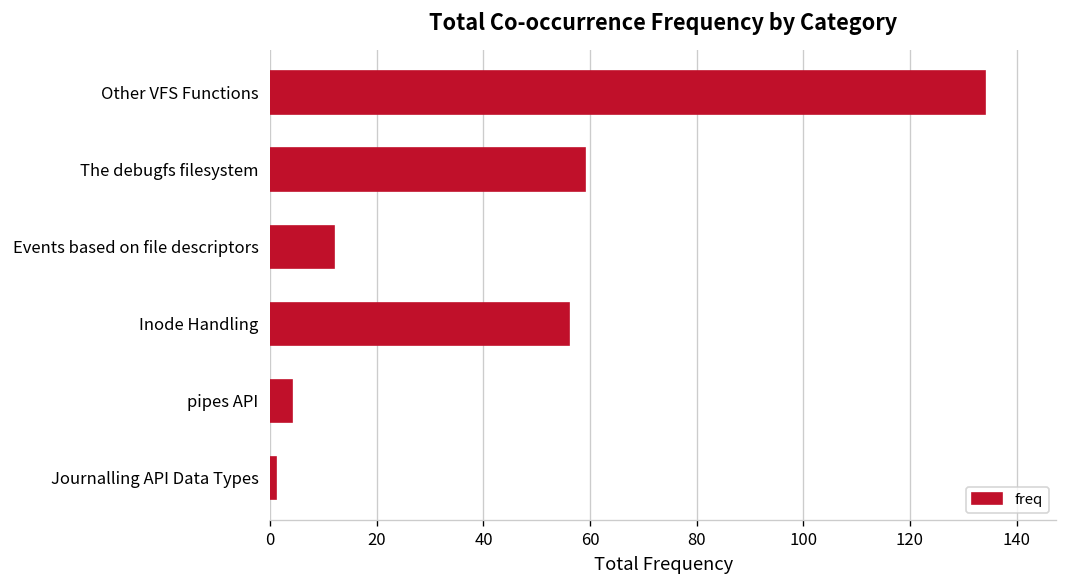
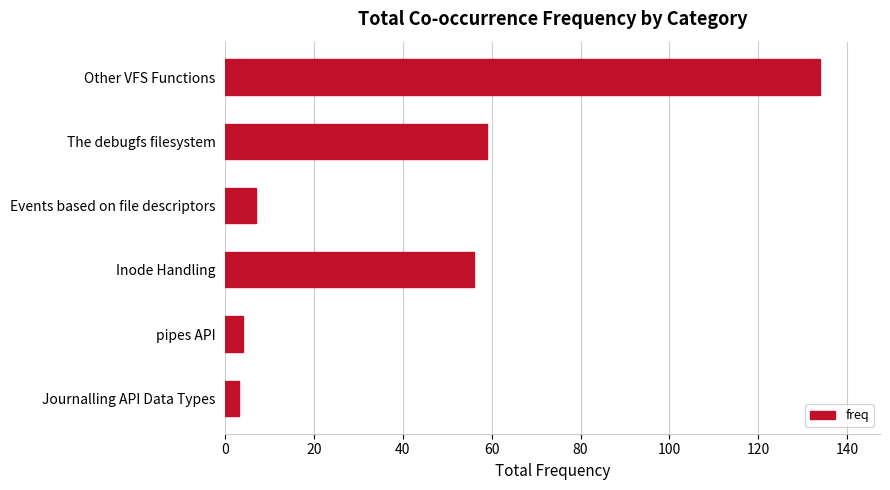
Events based on file descriptors: 12 -> 7
Journalling API Data Types: 1 -> 3
